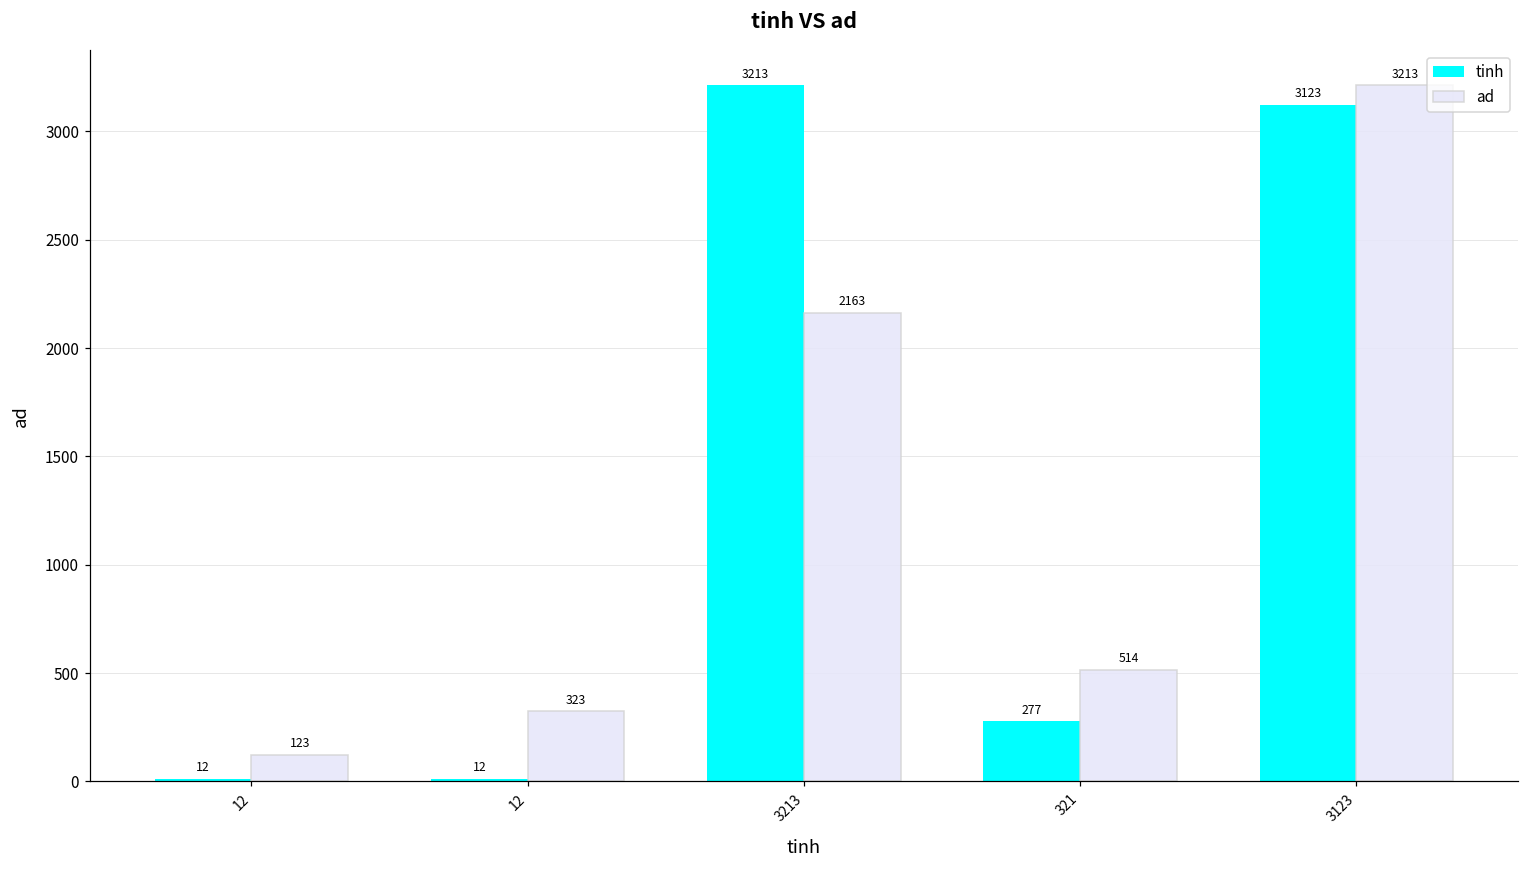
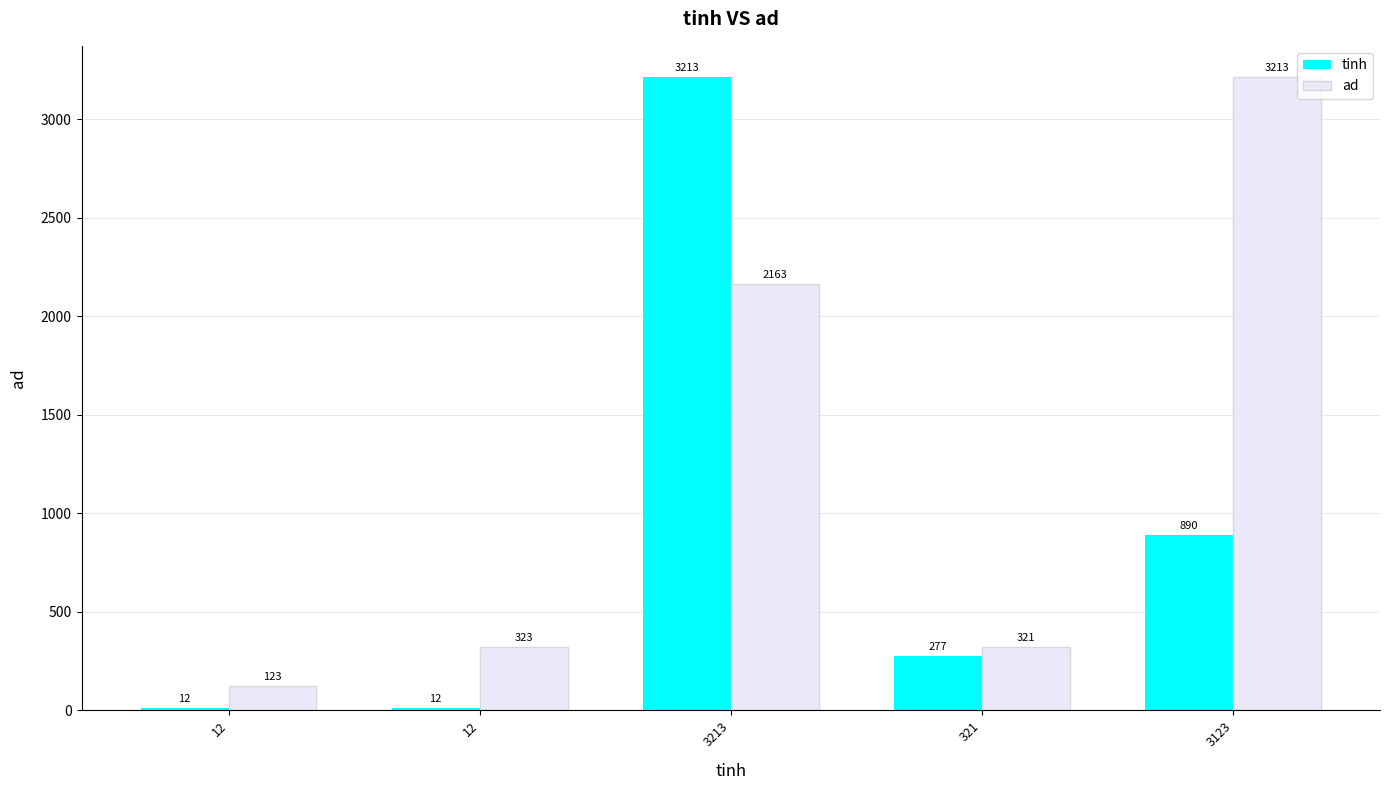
ad, 321: 514 -> 321
tinh, 3123: 3123 -> 890
